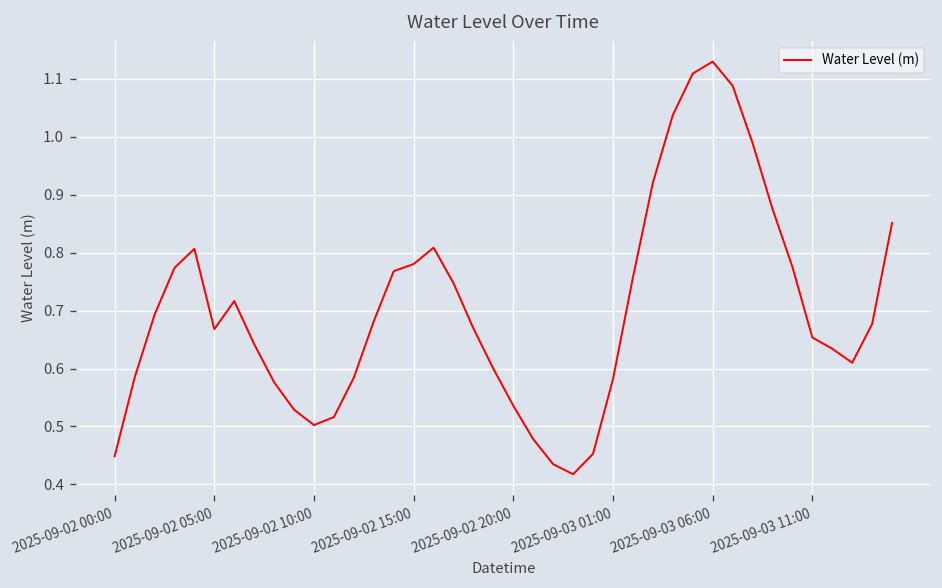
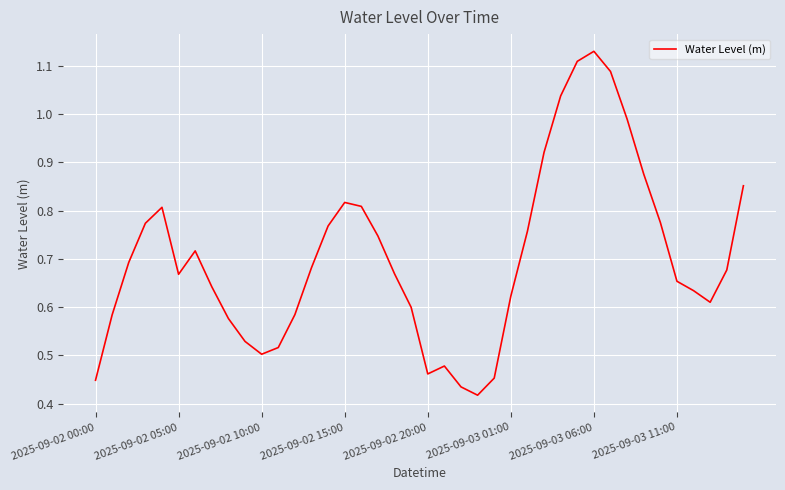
2025-09-02 15:00: 0.78 -> 0.82
2025-09-02 20:00: 0.54 -> 0.46
2025-09-03 01:00: 0.58 -> 0.62
